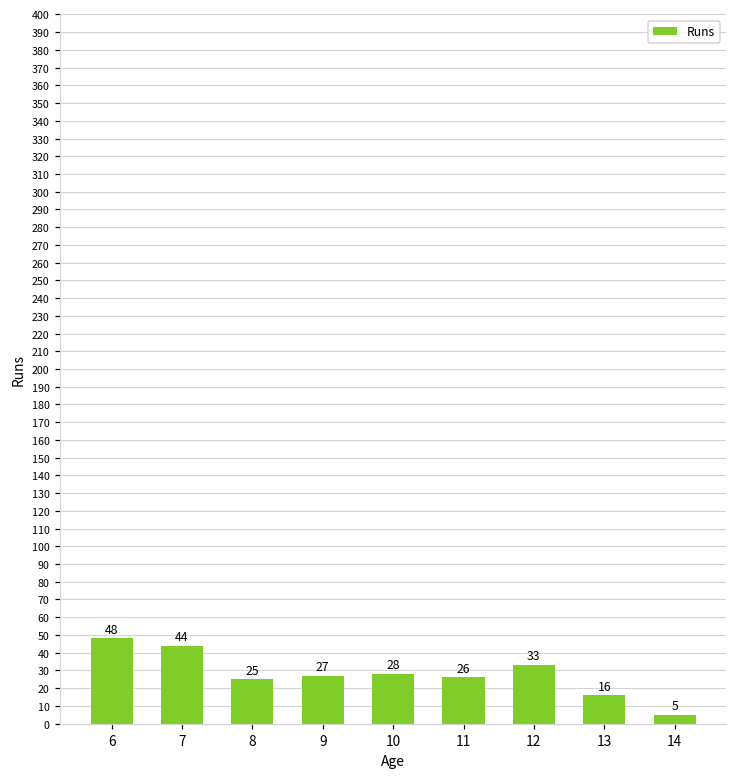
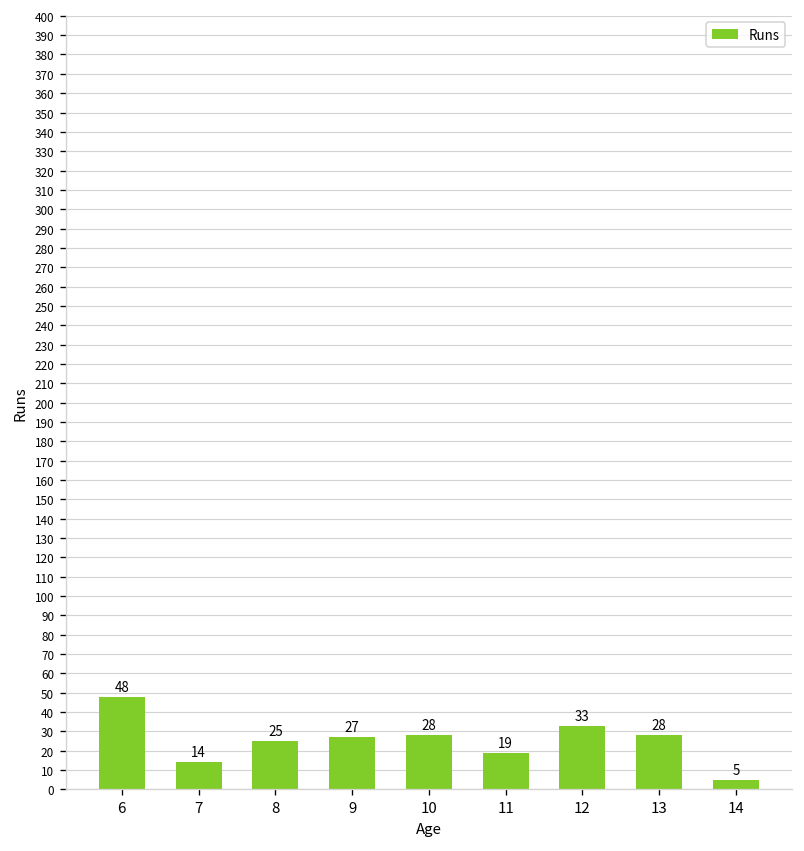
7: 44 -> 14
11: 26 -> 19
13: 16 -> 28
